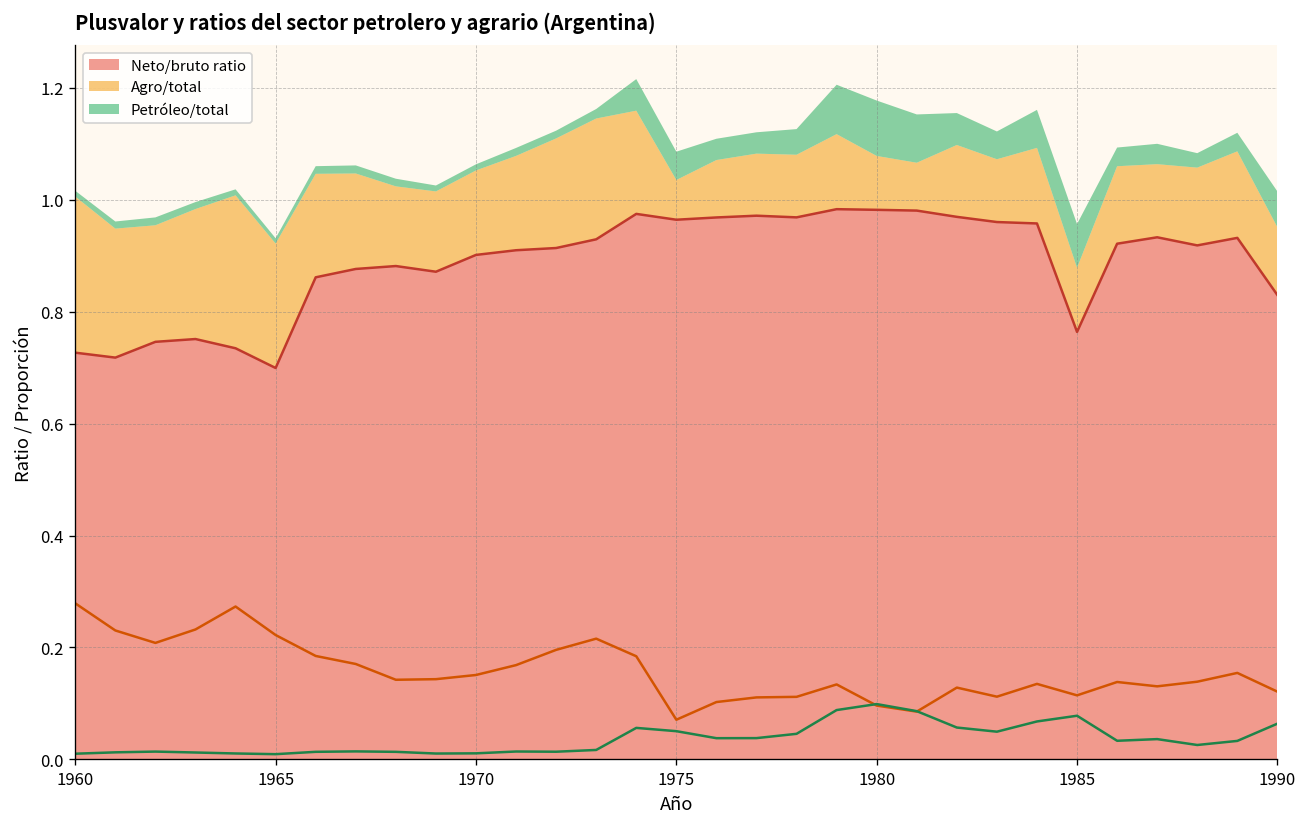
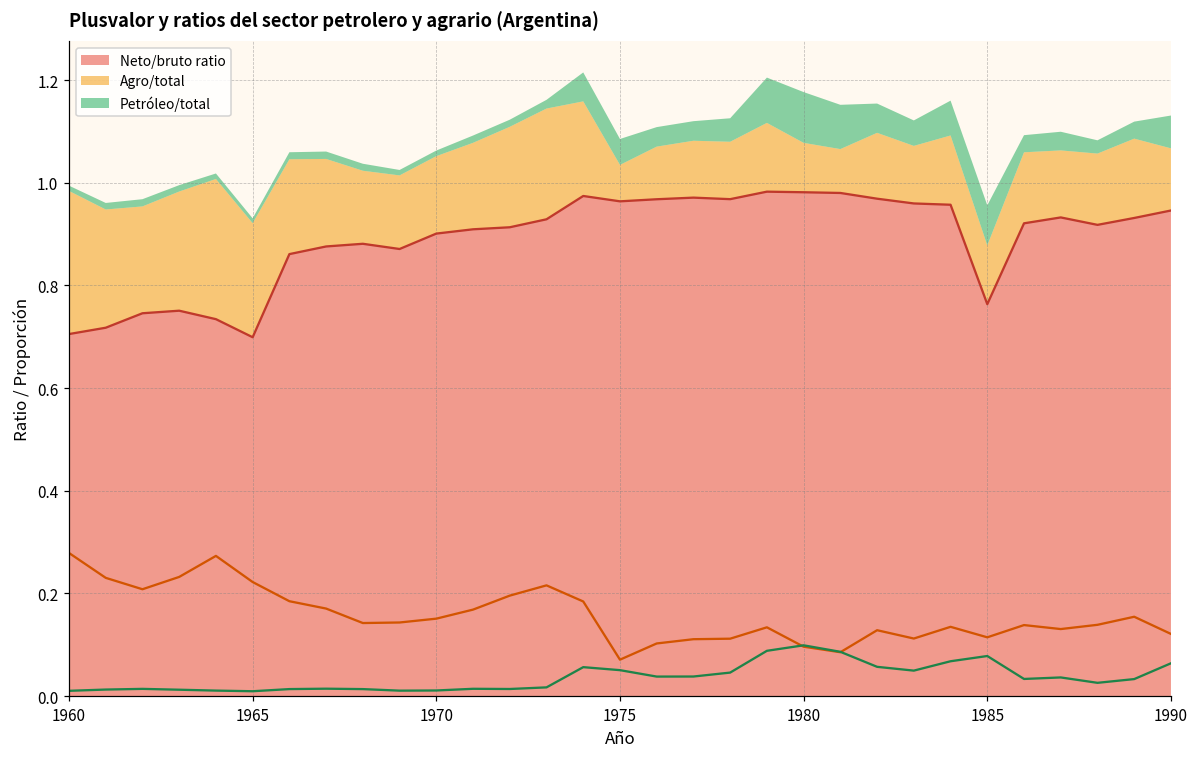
Neto/bruto ratio, 1960: 0.73 -> 0.71
Neto/bruto ratio, 1990: 0.83 -> 0.95
